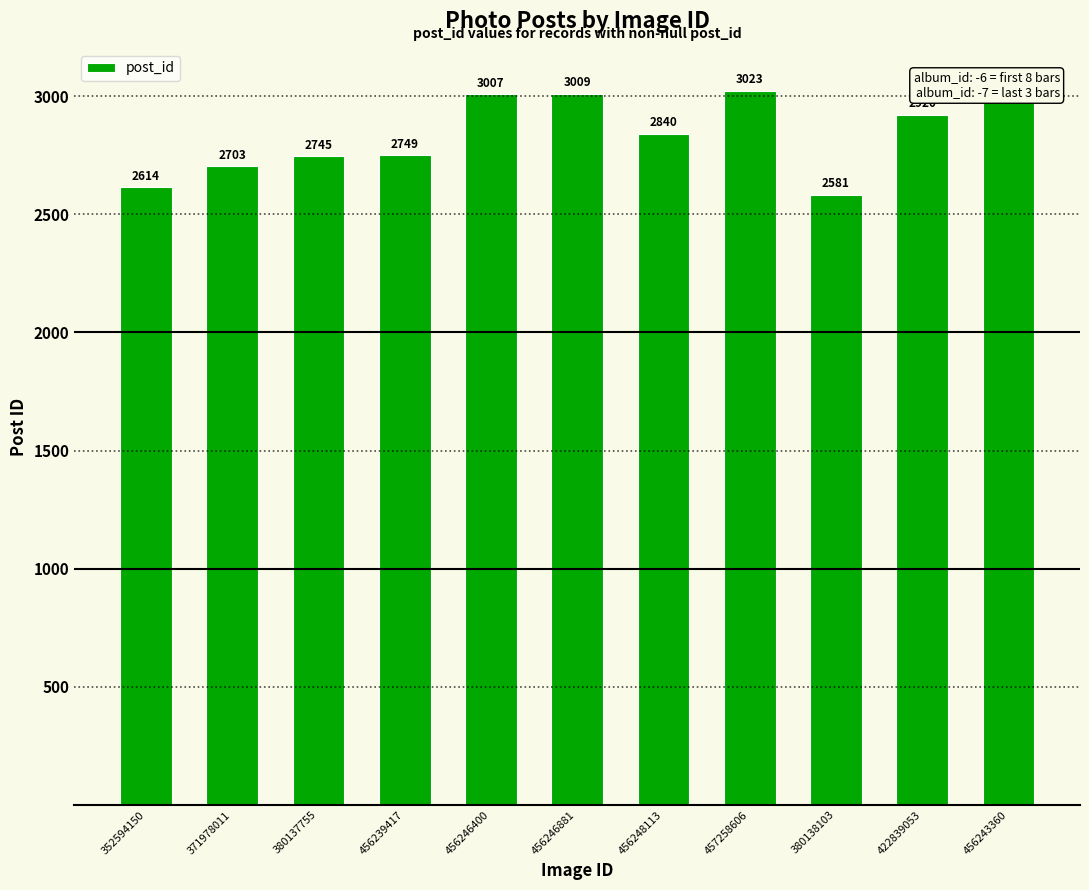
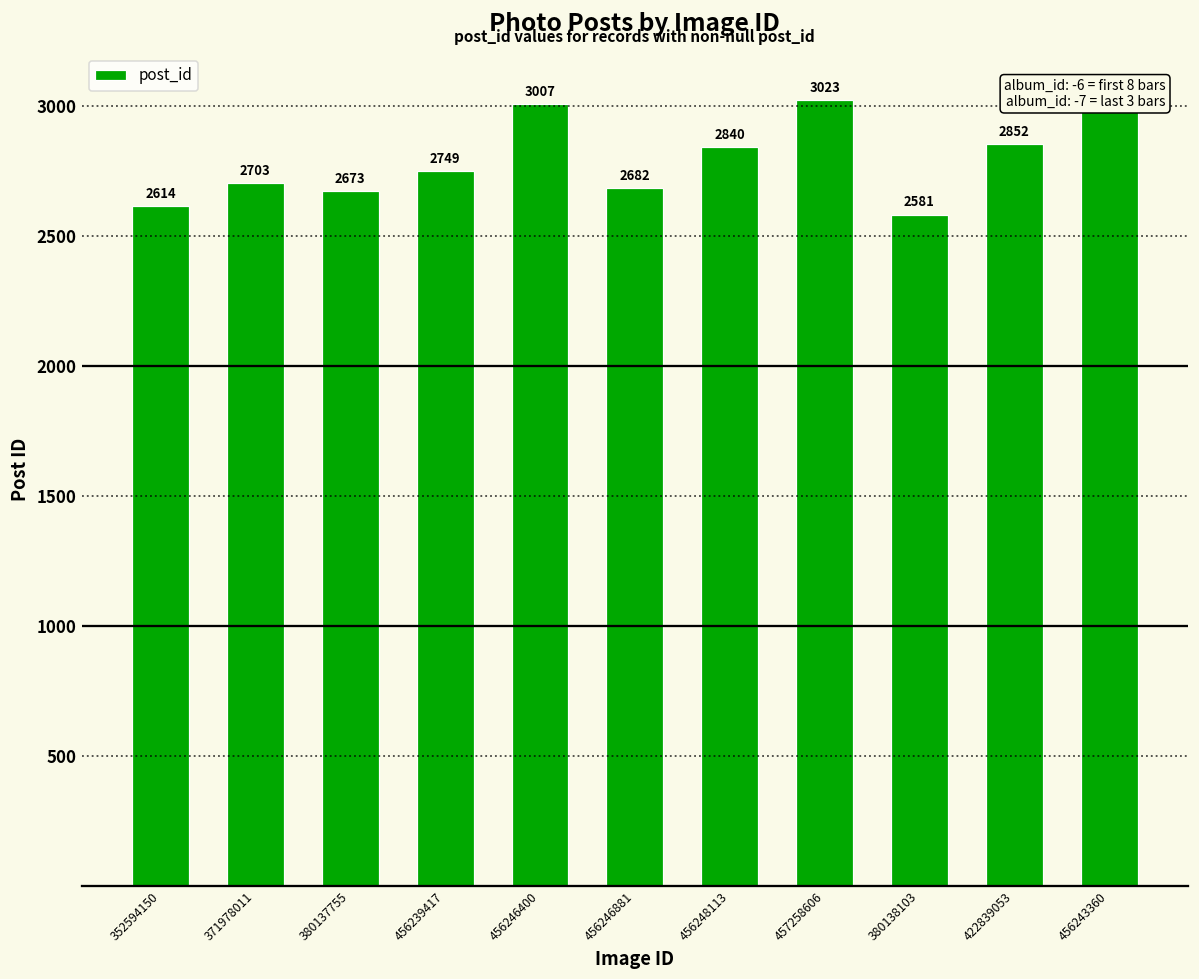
380137755: 2745 -> 2673
456246881: 3009 -> 2682
422839053: 2920 -> 2850
